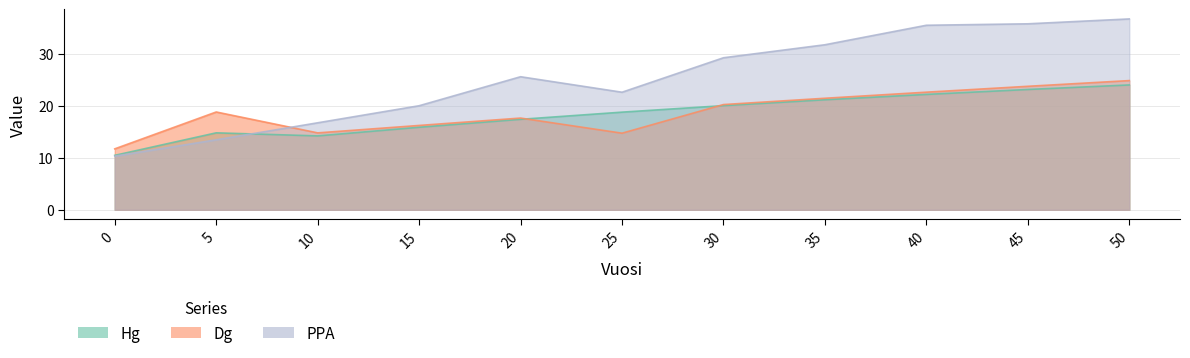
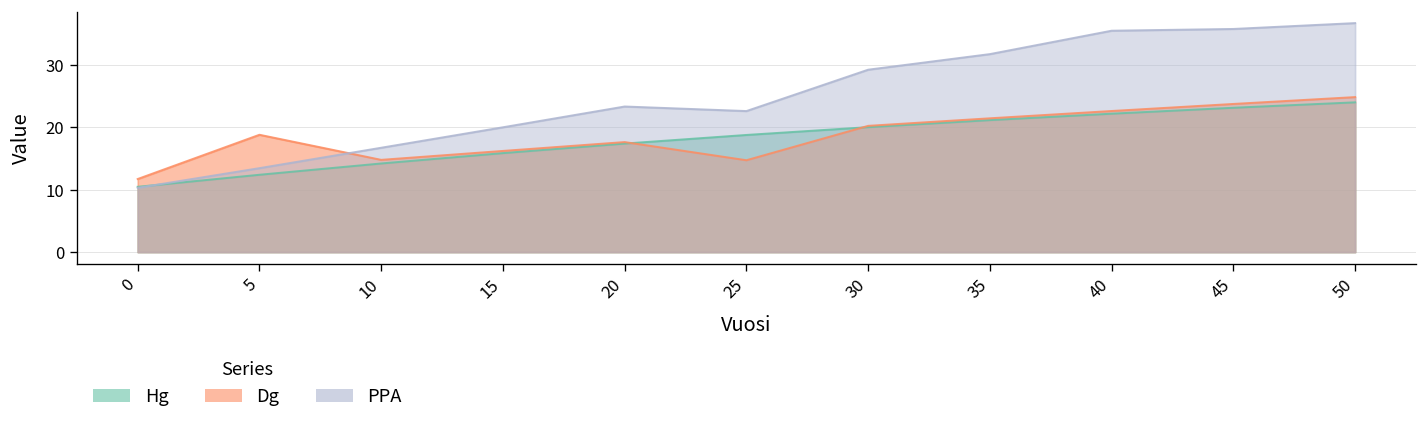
Hg, 5: 15 -> 12
PPA, 20: 26 -> 23
